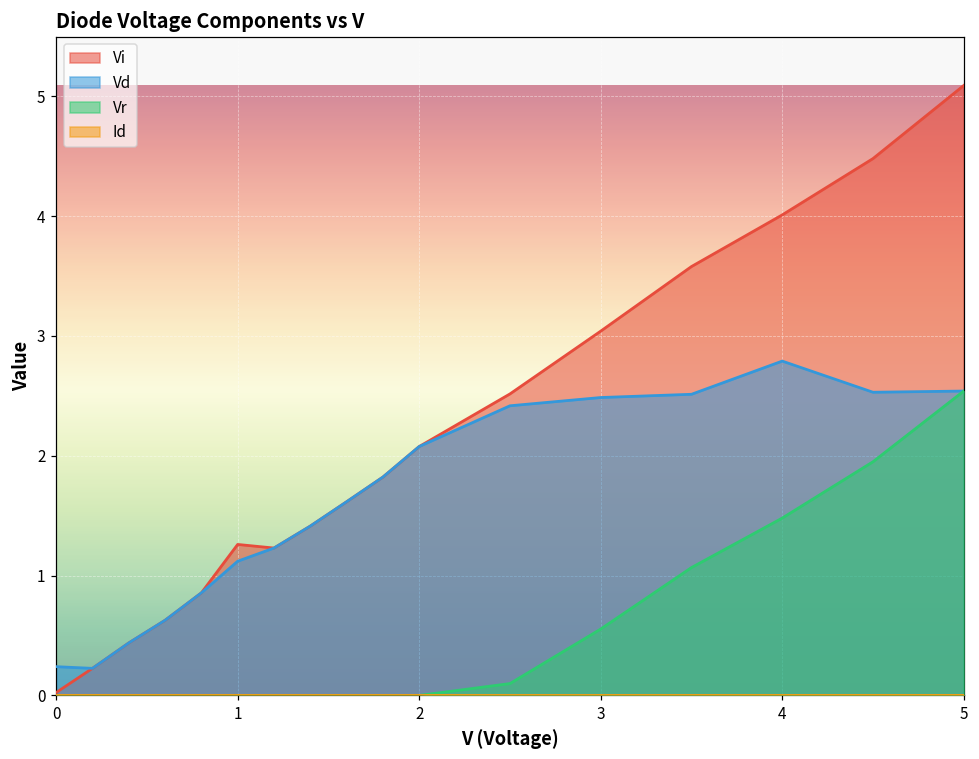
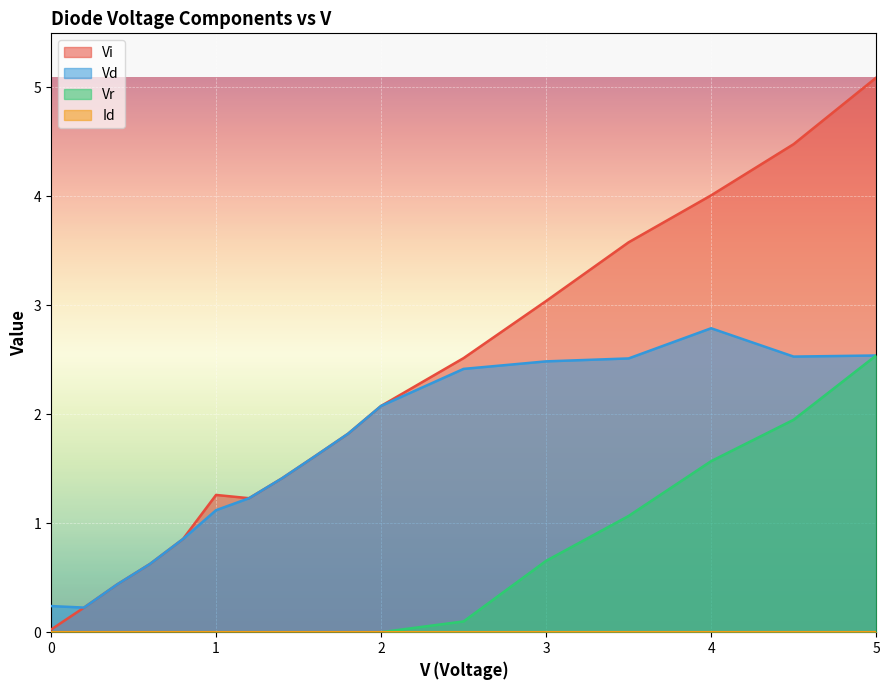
Vr, 3: 0.55 -> 0.66
Vr, 4: 1.48 -> 1.57
